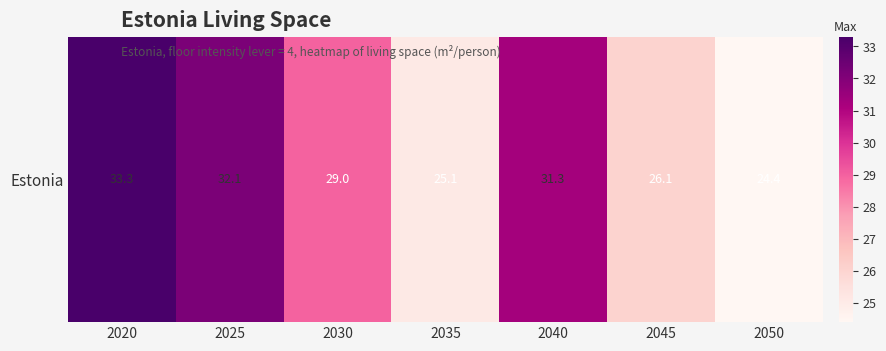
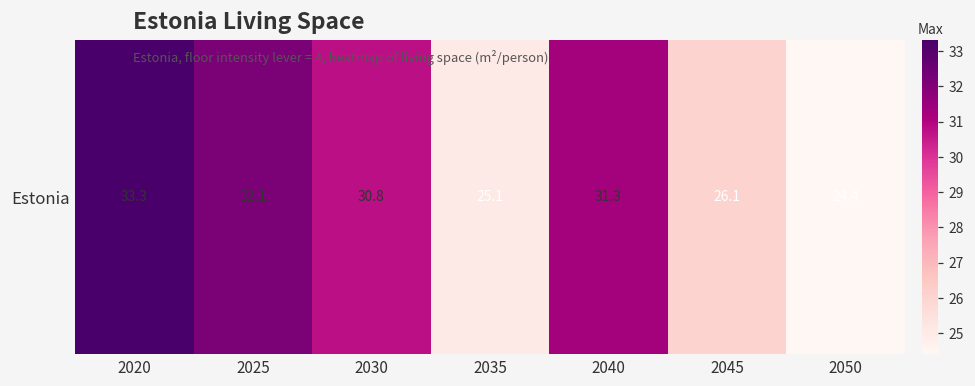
Estonia, 2030: 29.0 -> 30.8
